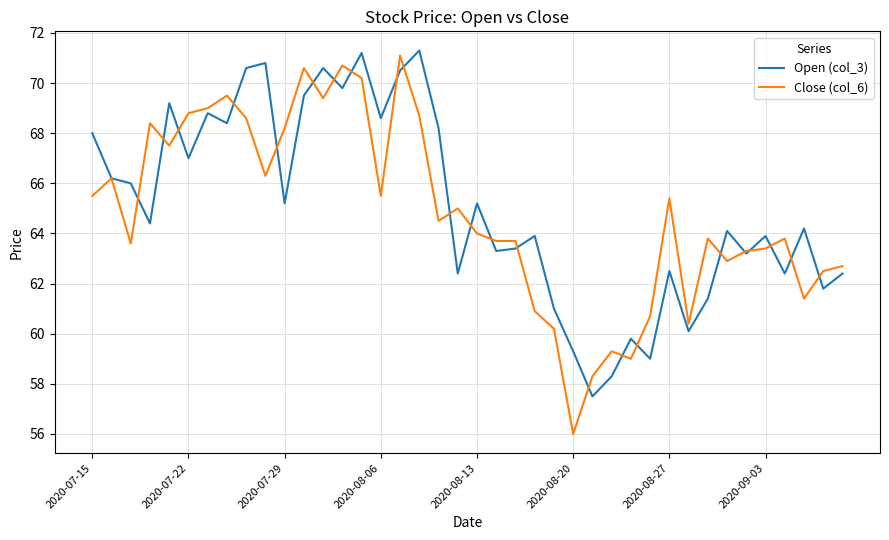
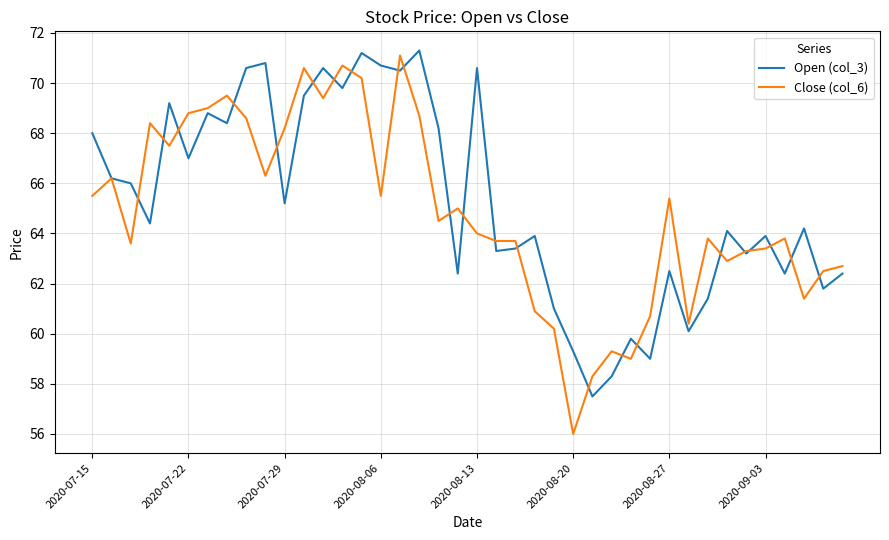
Open (col_3), 2020-08-06: 68.6 -> 70.7
Open (col_3), 2020-08-13: 65.2 -> 70.6
